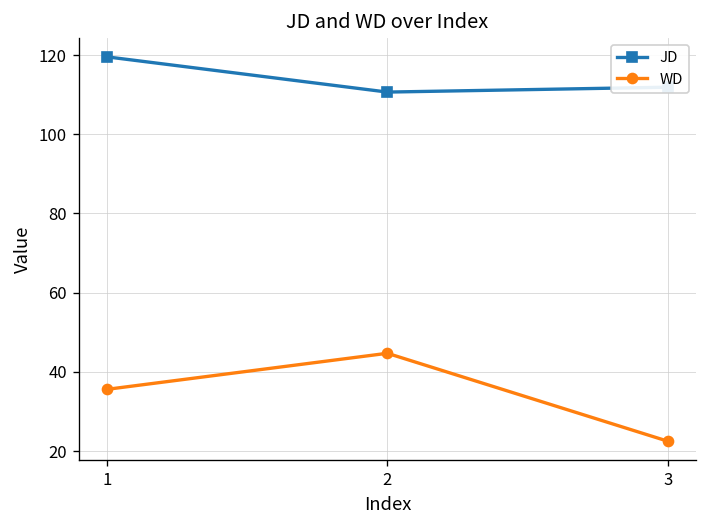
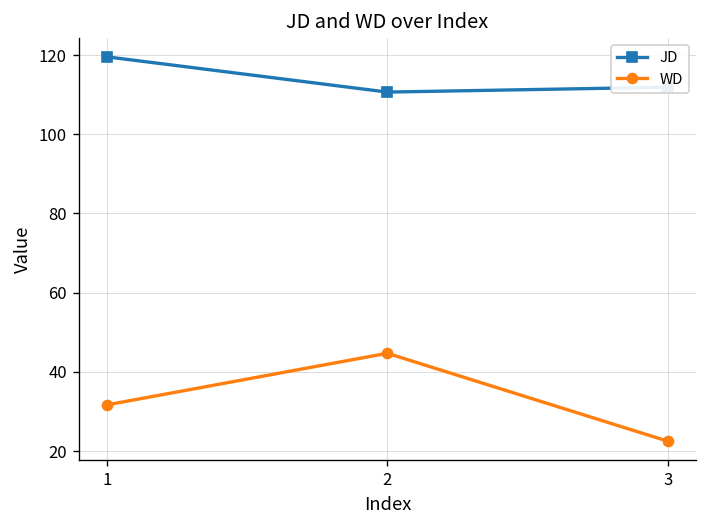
WD, 1: 36 -> 32
